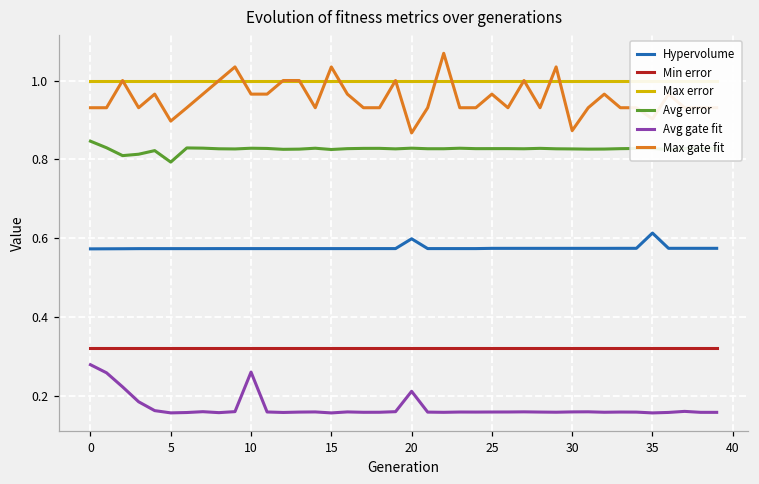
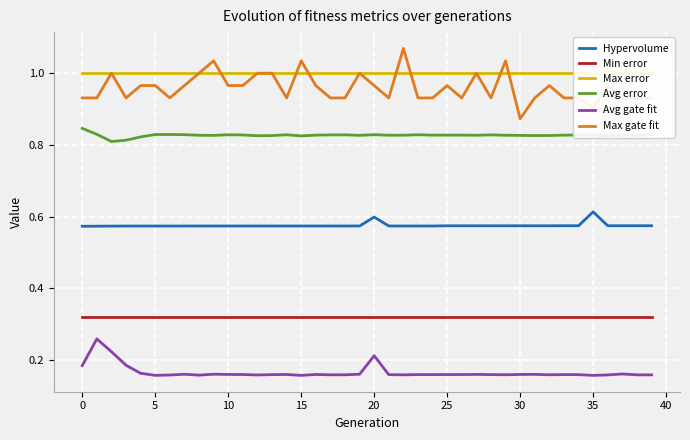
Avg gate fit, 0: 0.28 -> 0.18
Avg error, 5: 0.79 -> 0.83
Max gate fit, 5: 0.90 -> 0.97
Avg gate fit, 10: 0.26 -> 0.16
Max gate fit, 20: 0.87 -> 0.97
